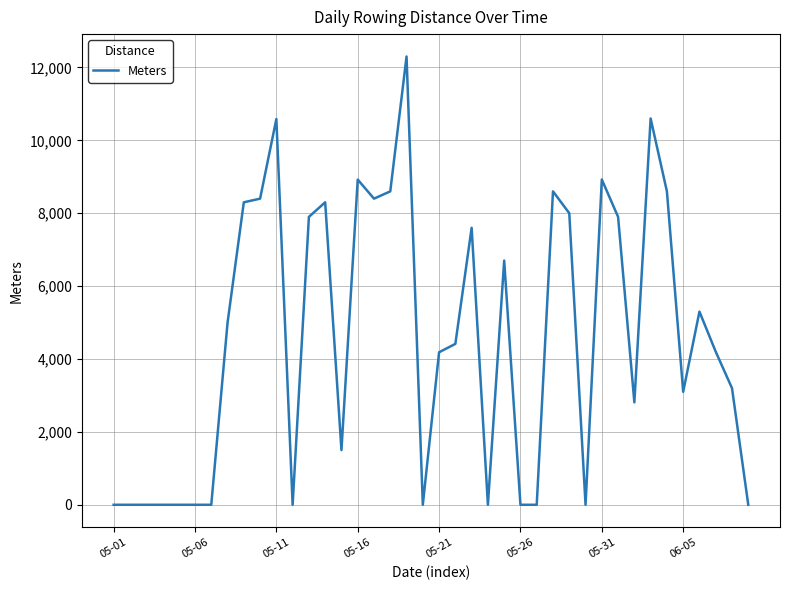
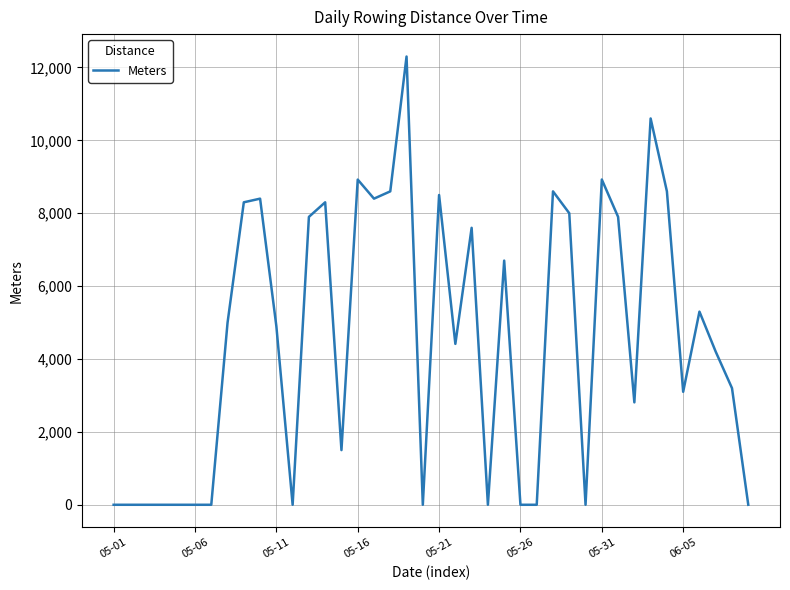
05-11: 10,600 -> 4,900
05-21: 4,200 -> 8,500
